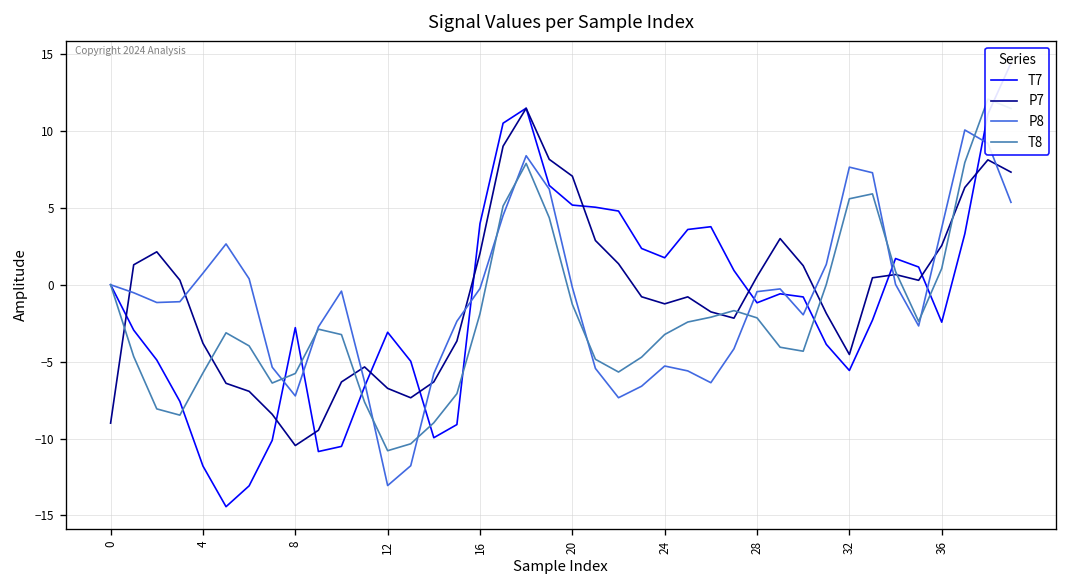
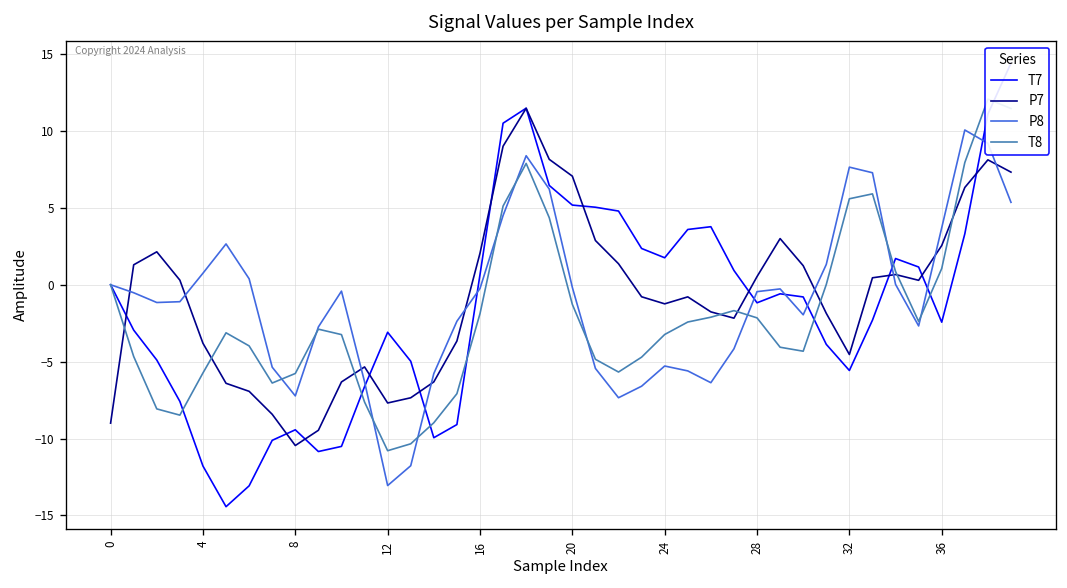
T7, 8: -2.8 -> -9.4
P7, 12: -6.7 -> -7.7
T7, 16: 4.0 -> 0.7
